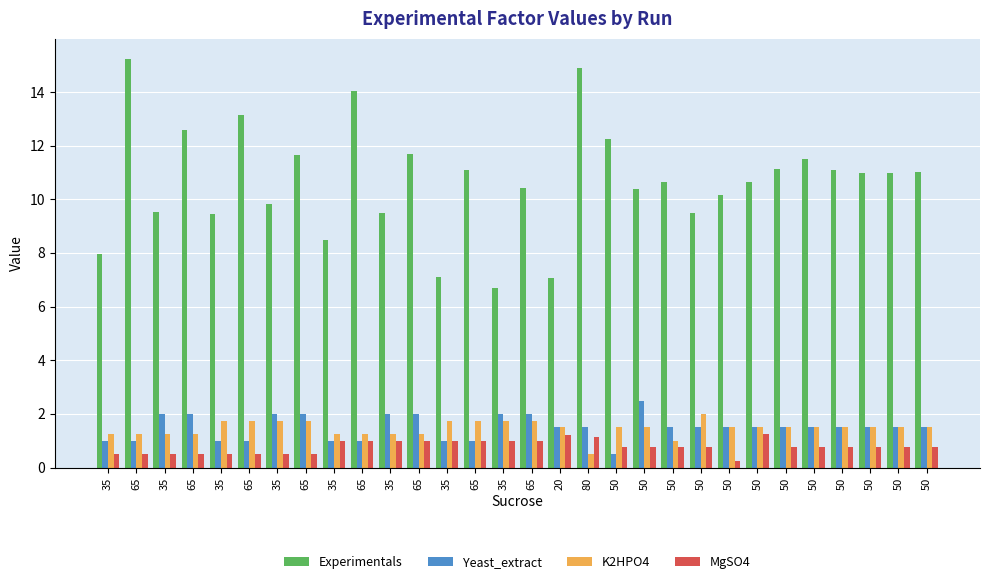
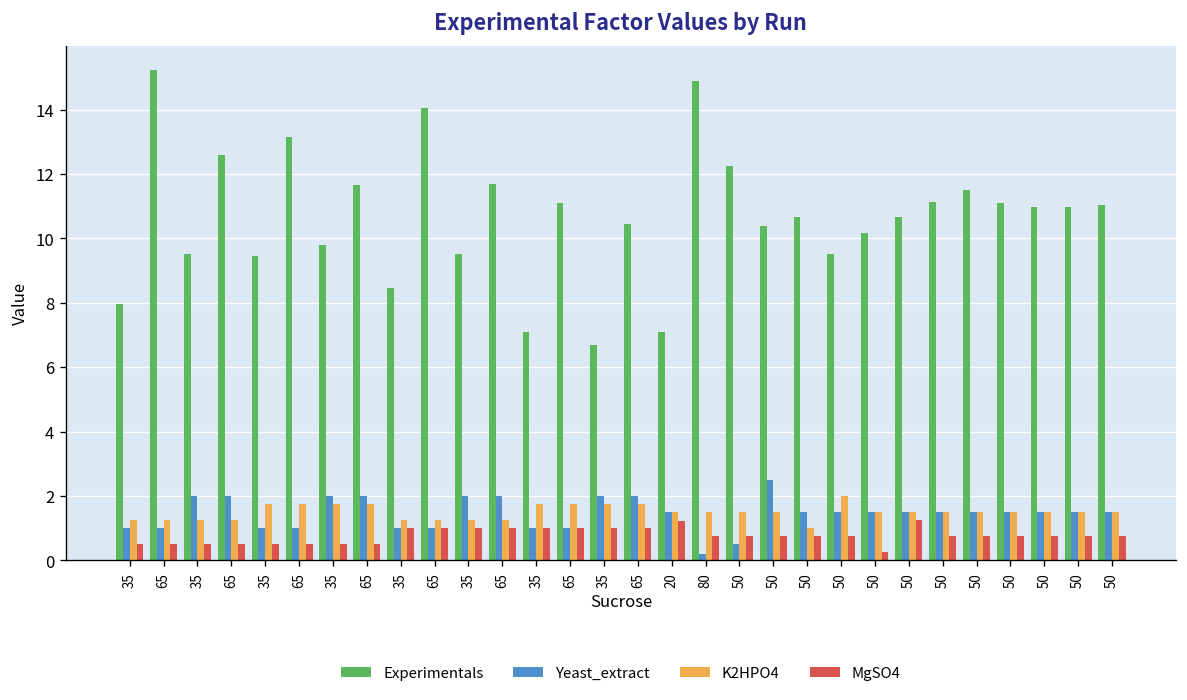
Yeast_extract, 80: 1.5 -> 0.2
K2HPO4, 80: 0.5 -> 1.5
MgSO4, 80: 1.1 -> 0.8
